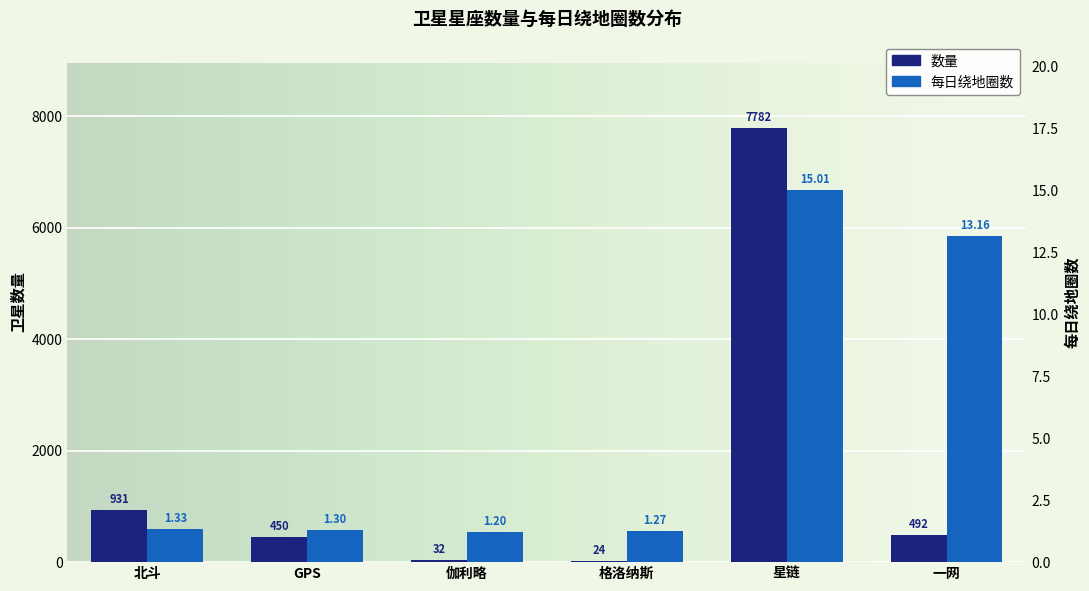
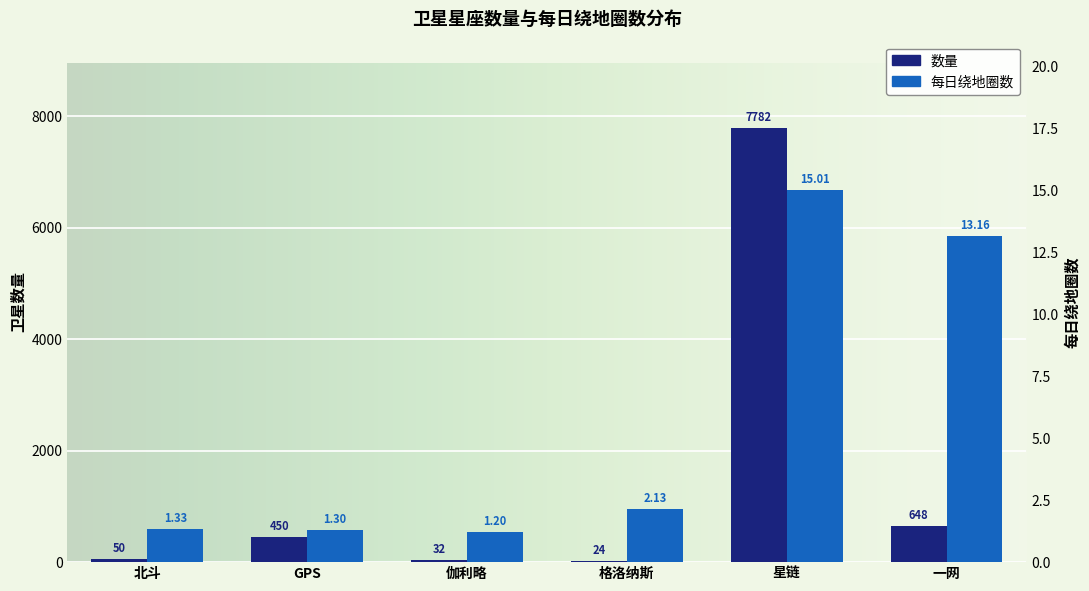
数量, 北斗: 931 -> 50
数量, 一网: 492 -> 648
每日绕地圈数, 格洛纳斯: 1.27 -> 2.13
